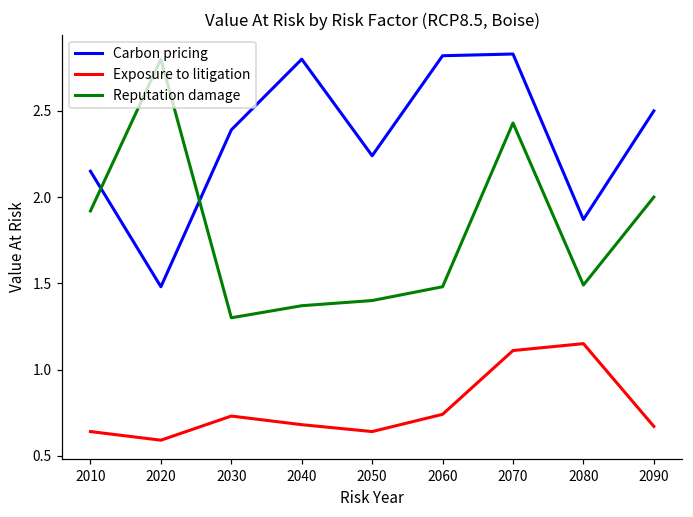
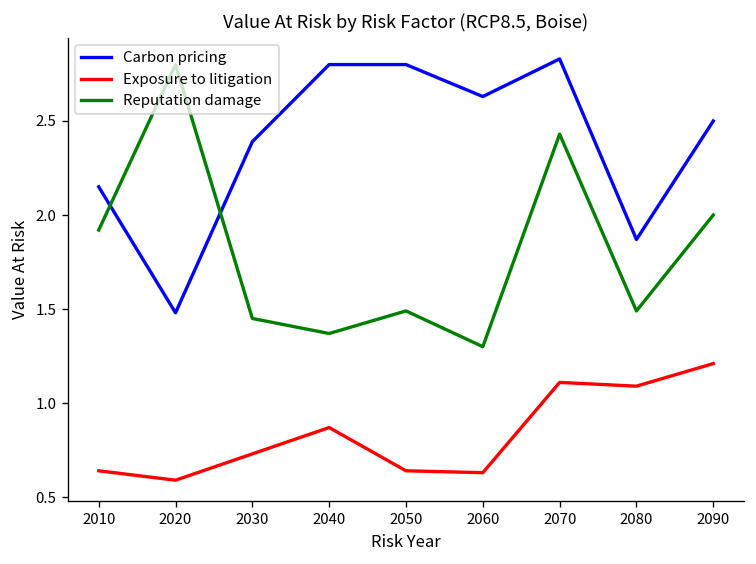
Reputation damage, 2030: 1.30 -> 1.45
Exposure to litigation, 2040: 0.68 -> 0.87
Carbon pricing, 2050: 2.24 -> 2.80
Reputation damage, 2050: 1.40 -> 1.49
Carbon pricing, 2060: 2.82 -> 2.63
Exposure to litigation, 2060: 0.74 -> 0.63
Reputation damage, 2060: 1.48 -> 1.30
Exposure to litigation, 2080: 1.15 -> 1.09
Exposure to litigation, 2090: 0.67 -> 1.21
